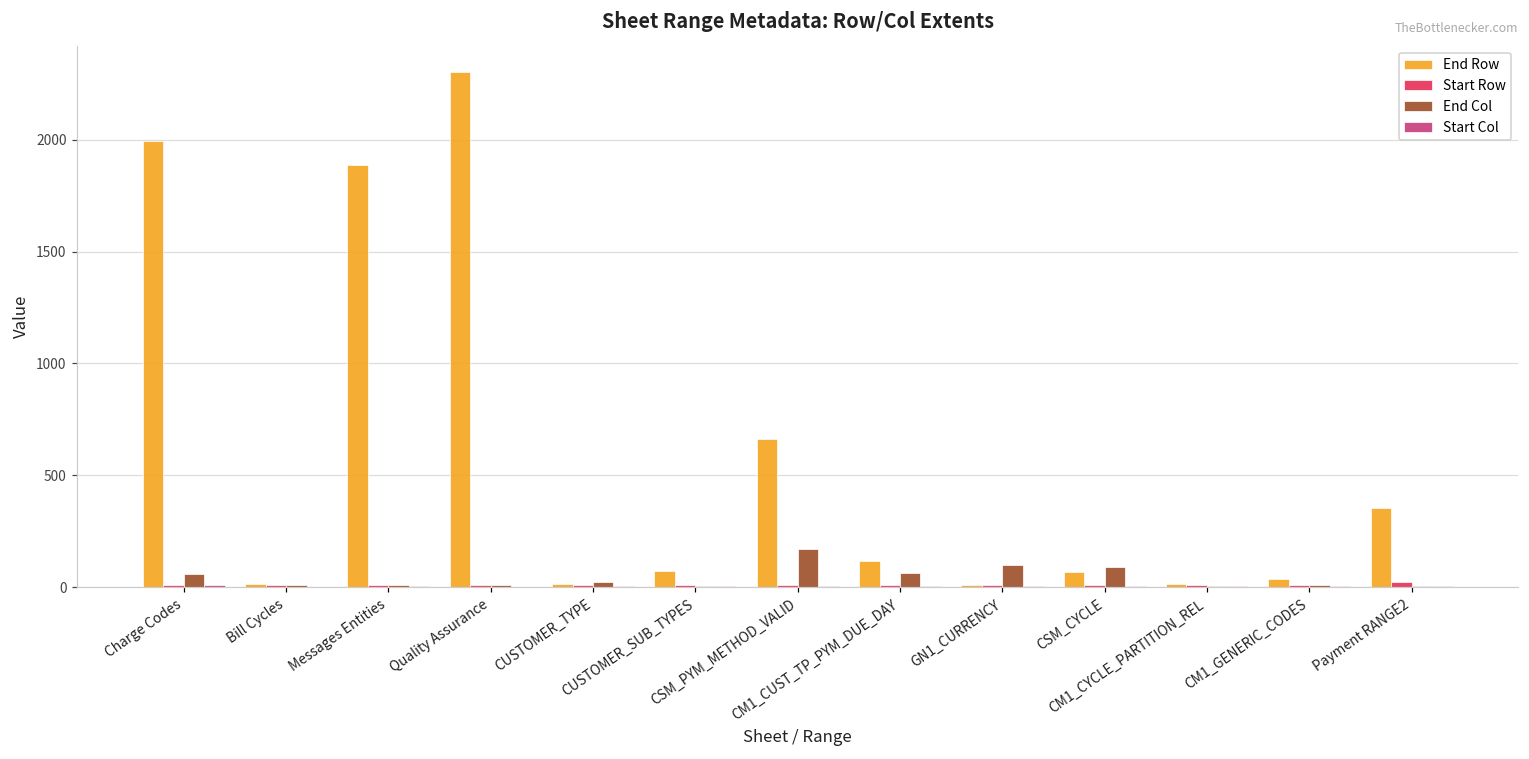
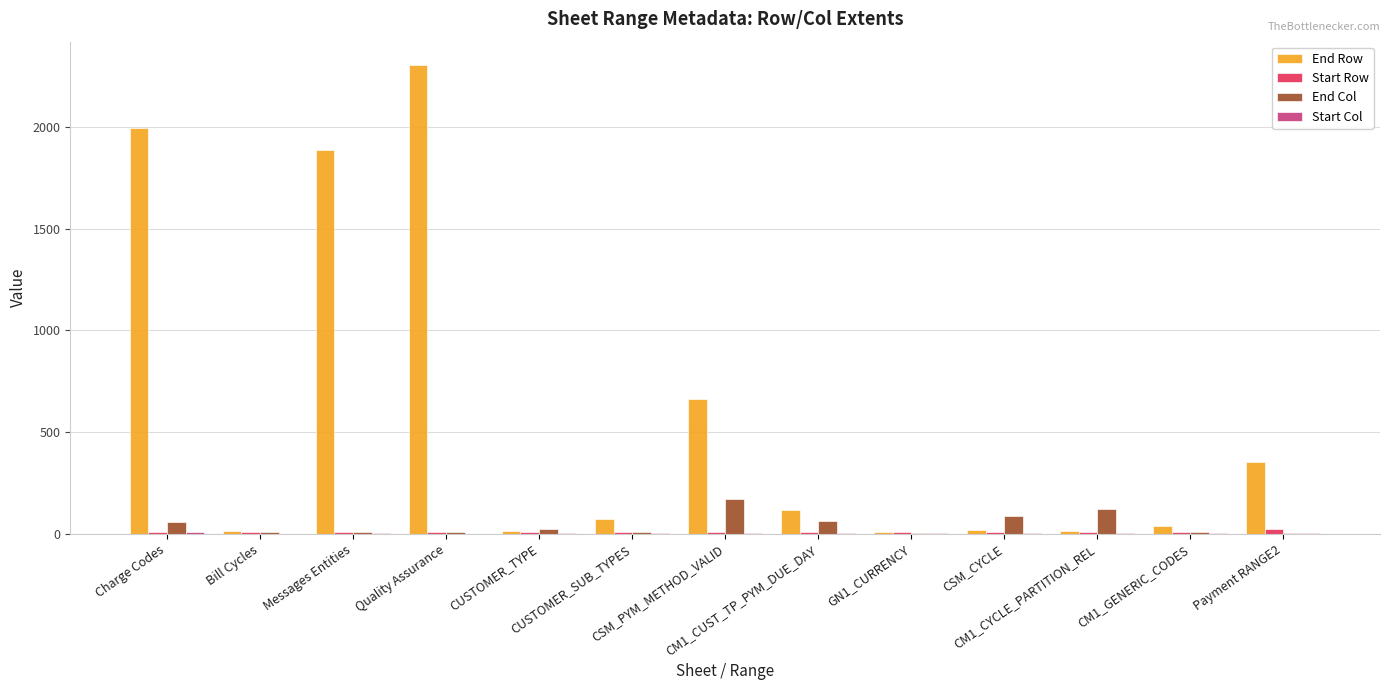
End Col, GN1_CURRENCY: 100 -> 10
End Row, CSM_CYCLE: 70 -> 20
End Col, CM1_CYCLE_PARTITION_REL: 10 -> 120
